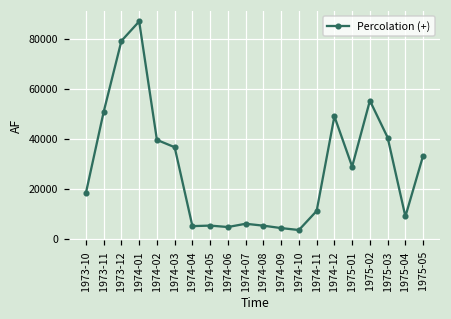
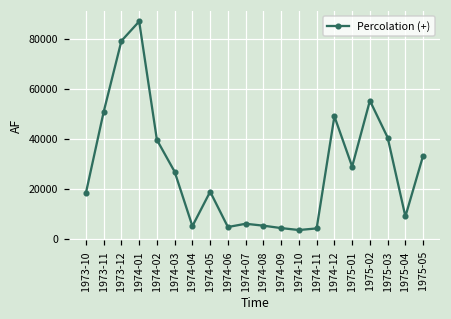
1974-03: 37000 -> 27000
1974-05: 5000 -> 19000
1974-11: 11000 -> 4000
